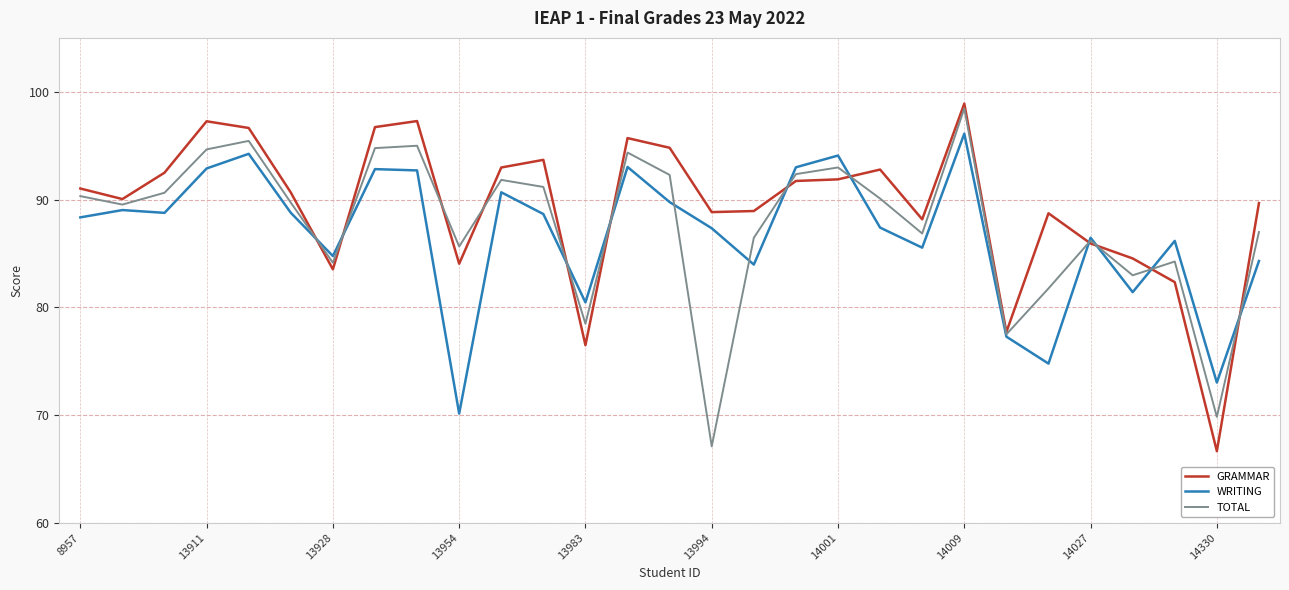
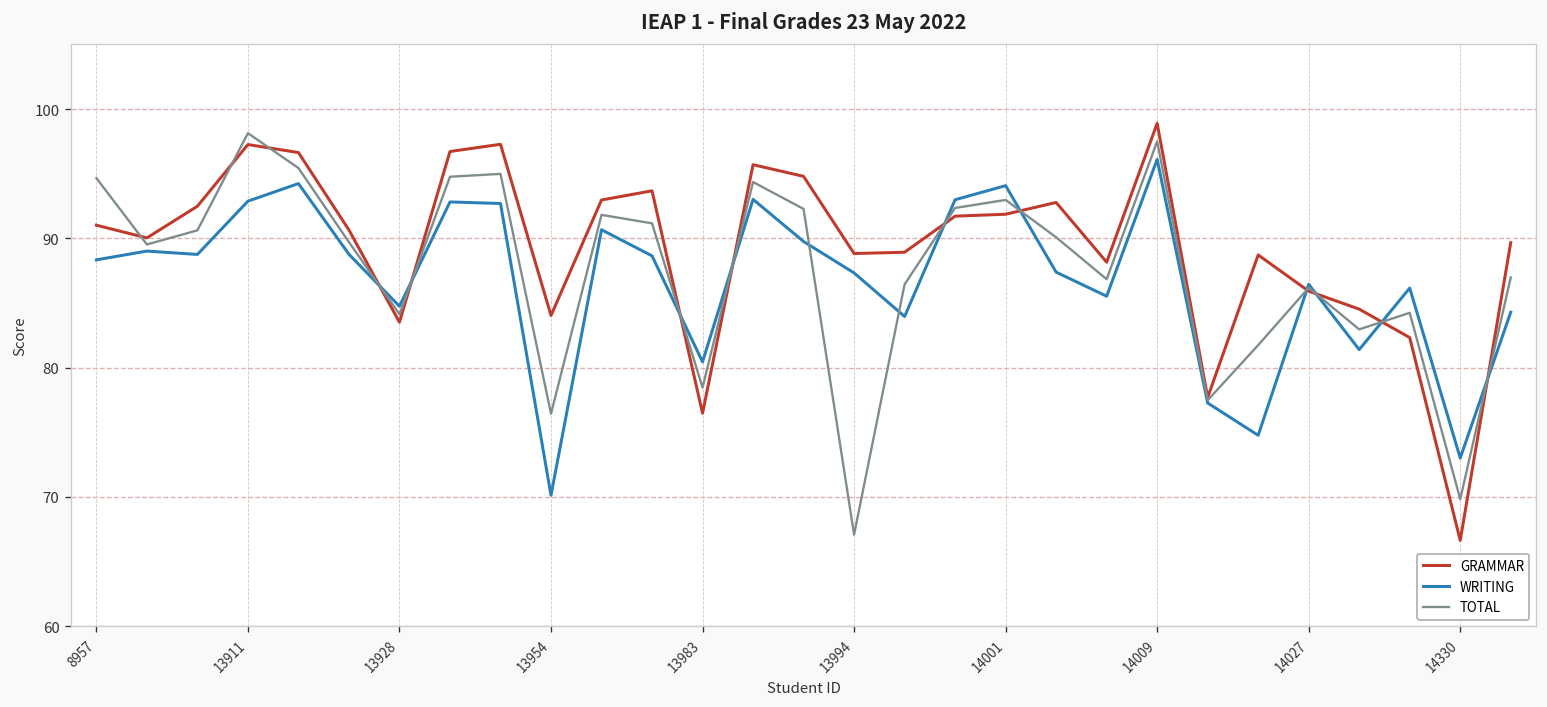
TOTAL, 8957: 90.3 -> 94.7
TOTAL, 13911: 94.7 -> 98.1
TOTAL, 13954: 85.6 -> 76.4
TOTAL, 14009: 98.5 -> 97.5
